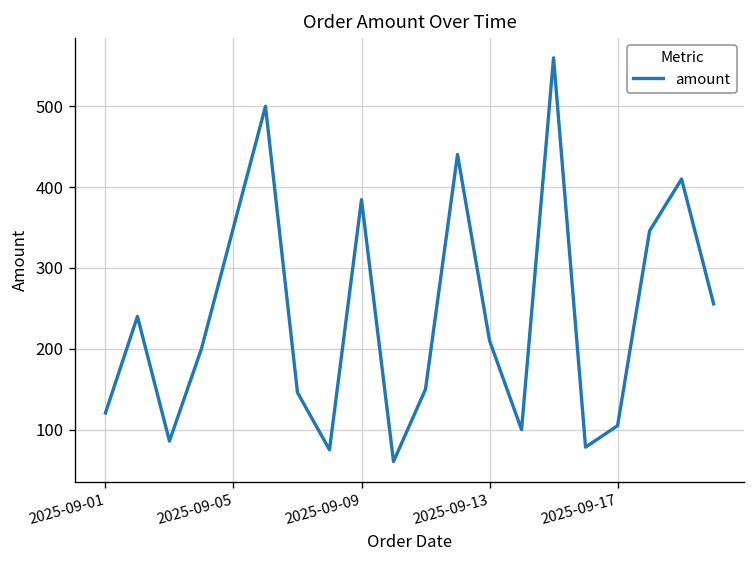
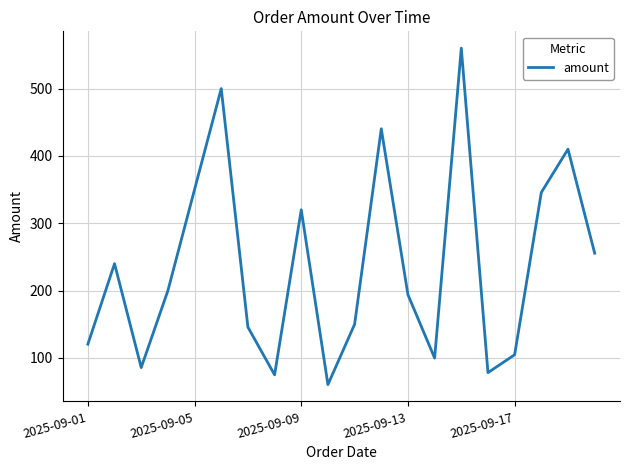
2025-09-09: 380 -> 320
2025-09-13: 210 -> 190
